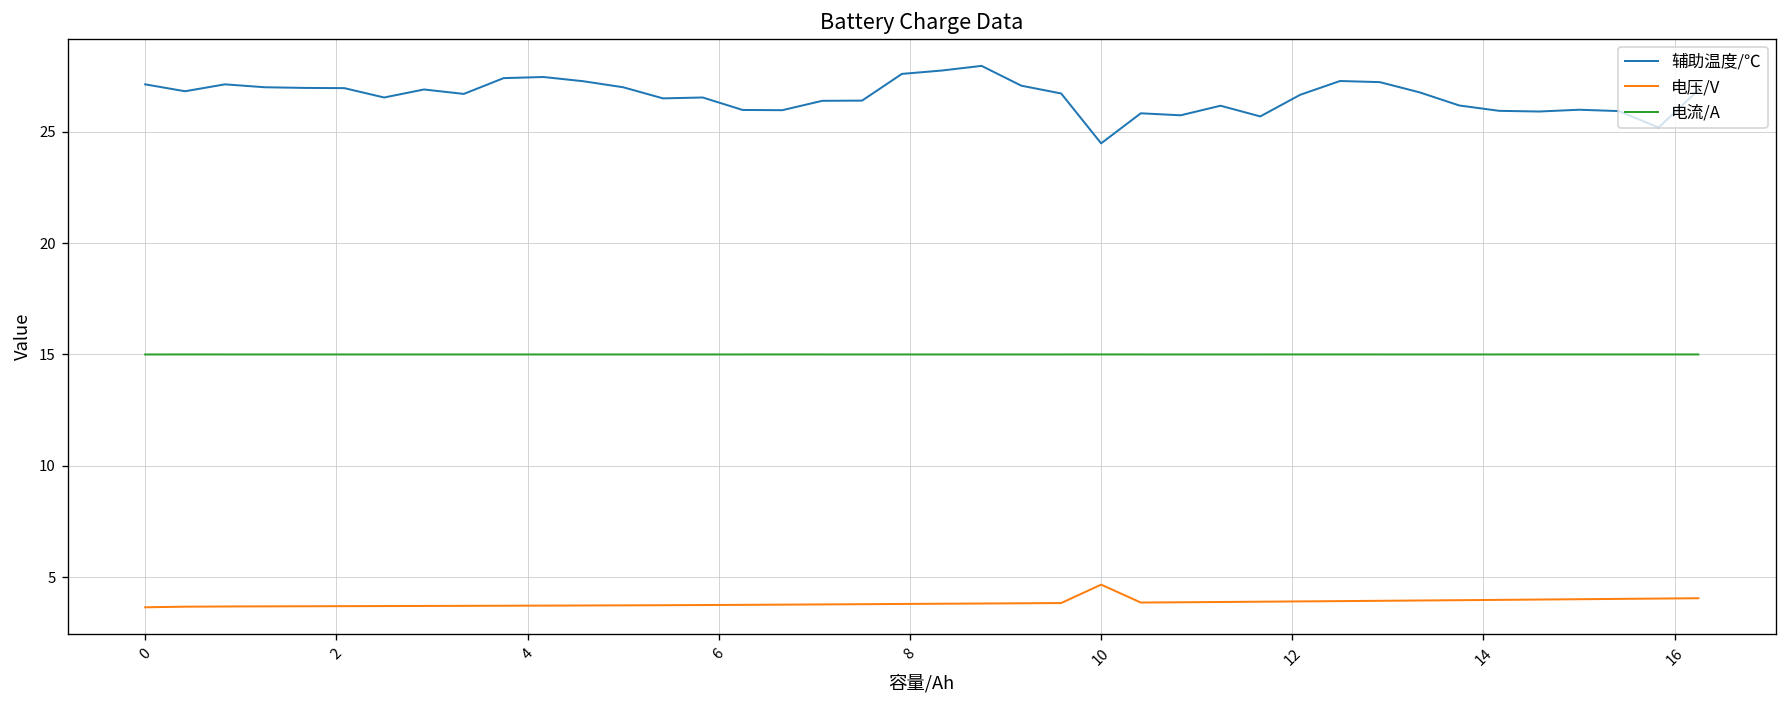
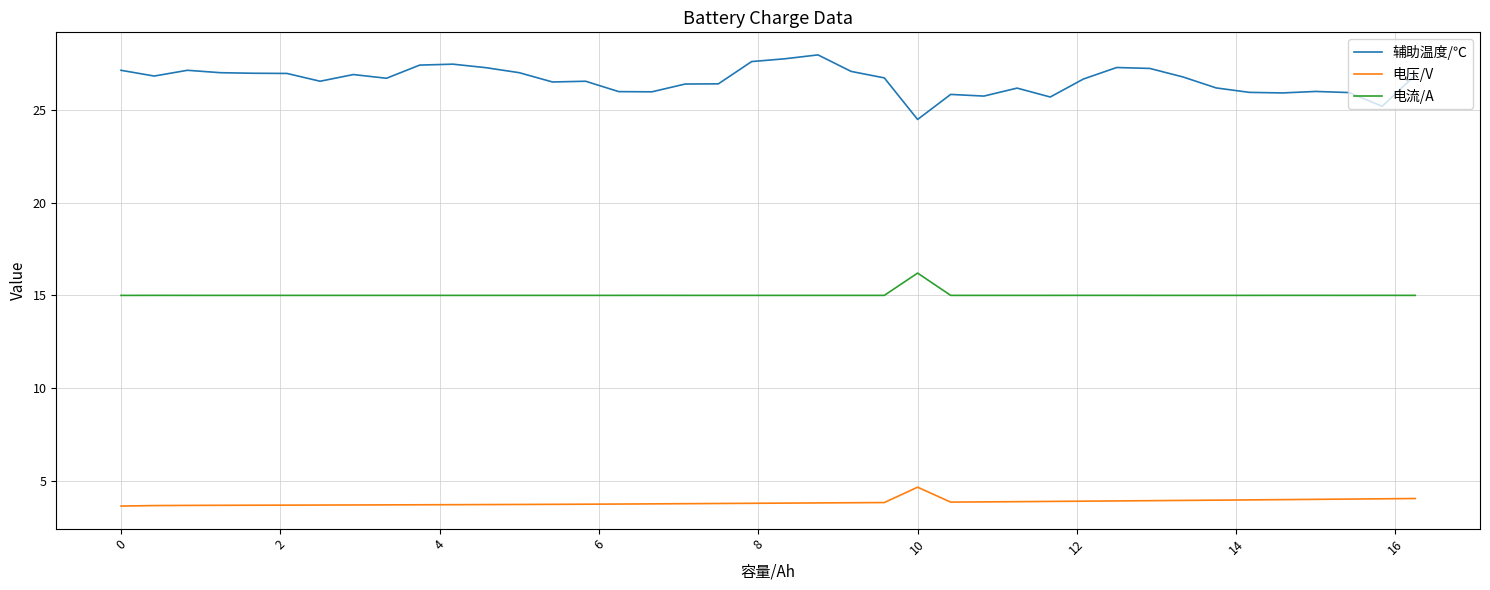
电流/A, 10: 15.0 -> 16.2
